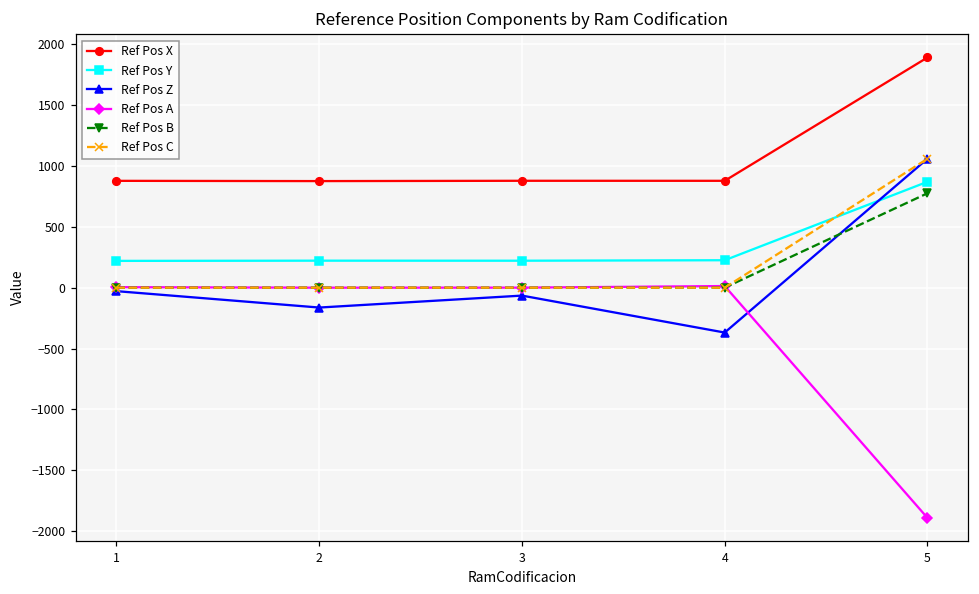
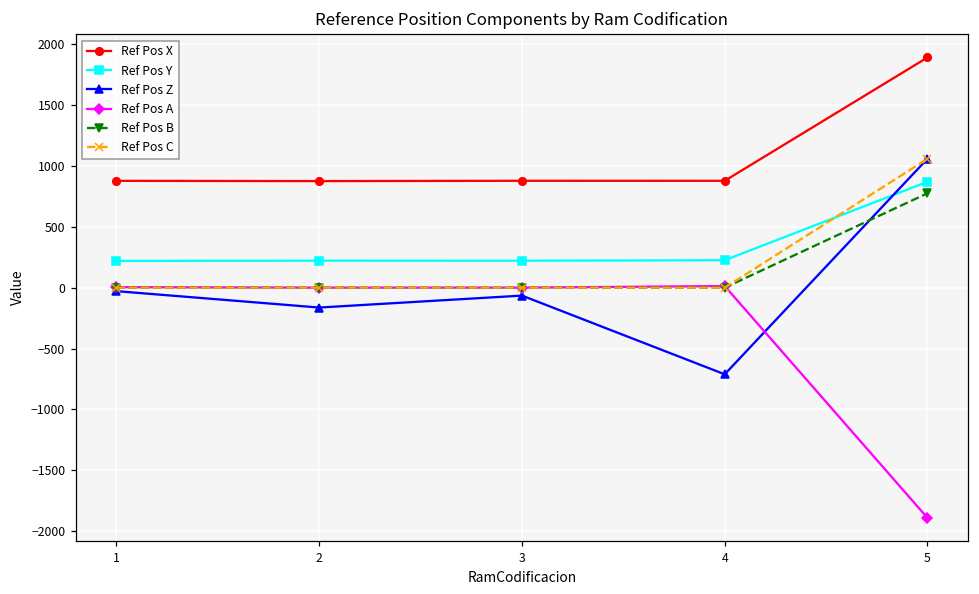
Ref Pos Z, 4: -370 -> -710
